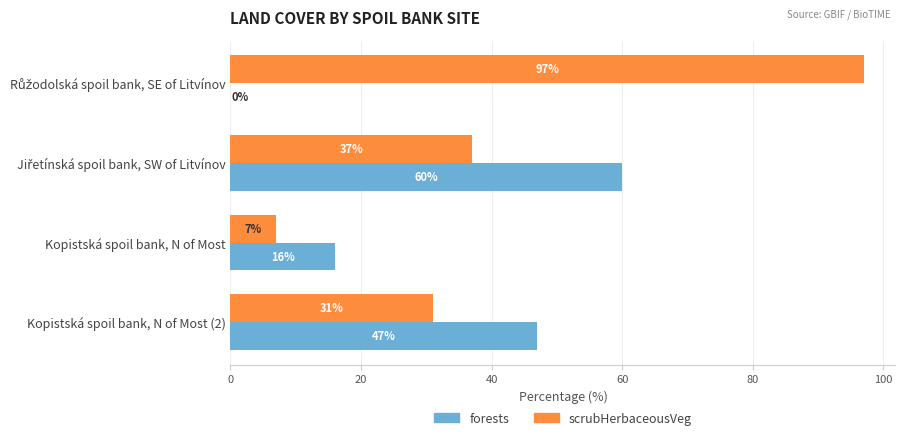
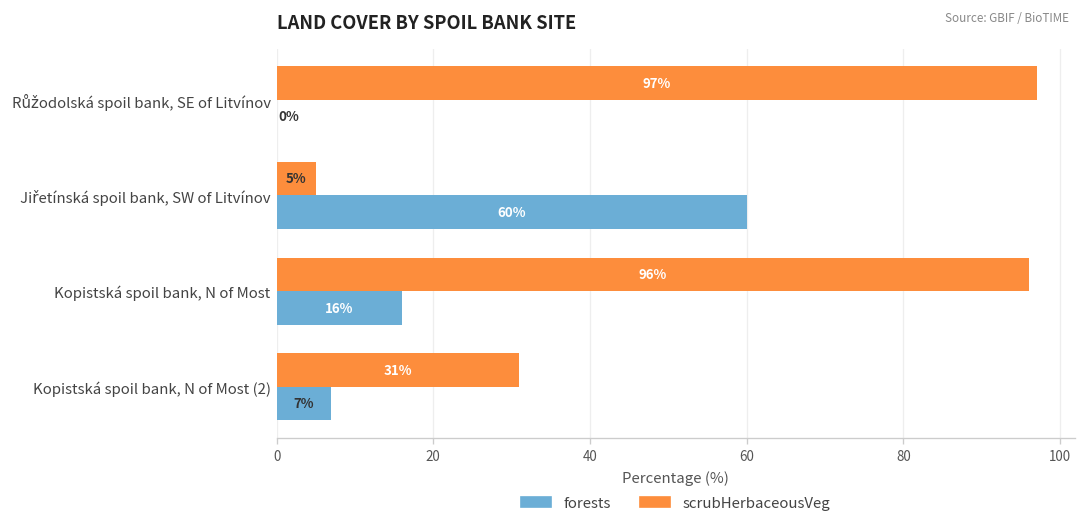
scrubHerbaceousVeg, Jiřetínská spoil bank, SW of Litvínov: 37% -> 5%
scrubHerbaceousVeg, Kopistská spoil bank, N of Most: 7% -> 96%
forests, Kopistská spoil bank, N of Most (2): 47% -> 7%
